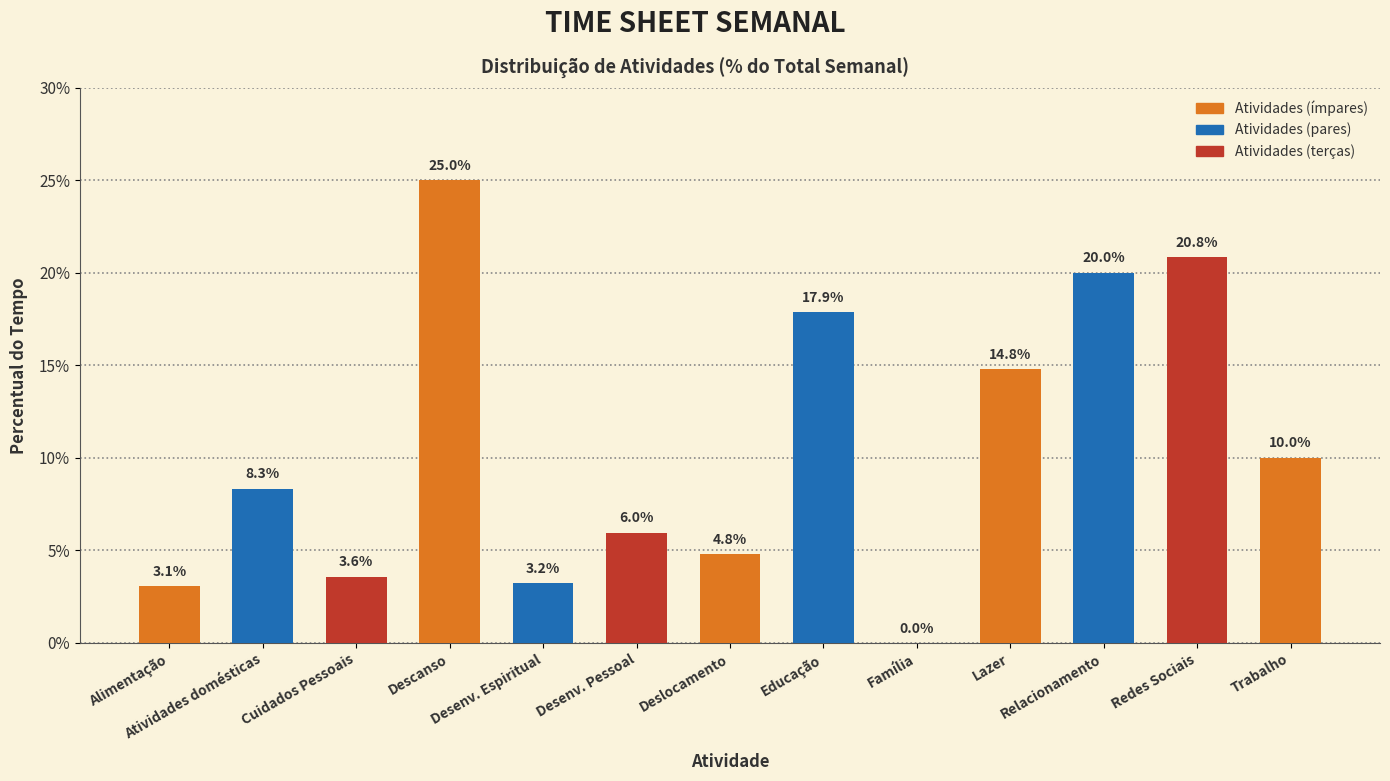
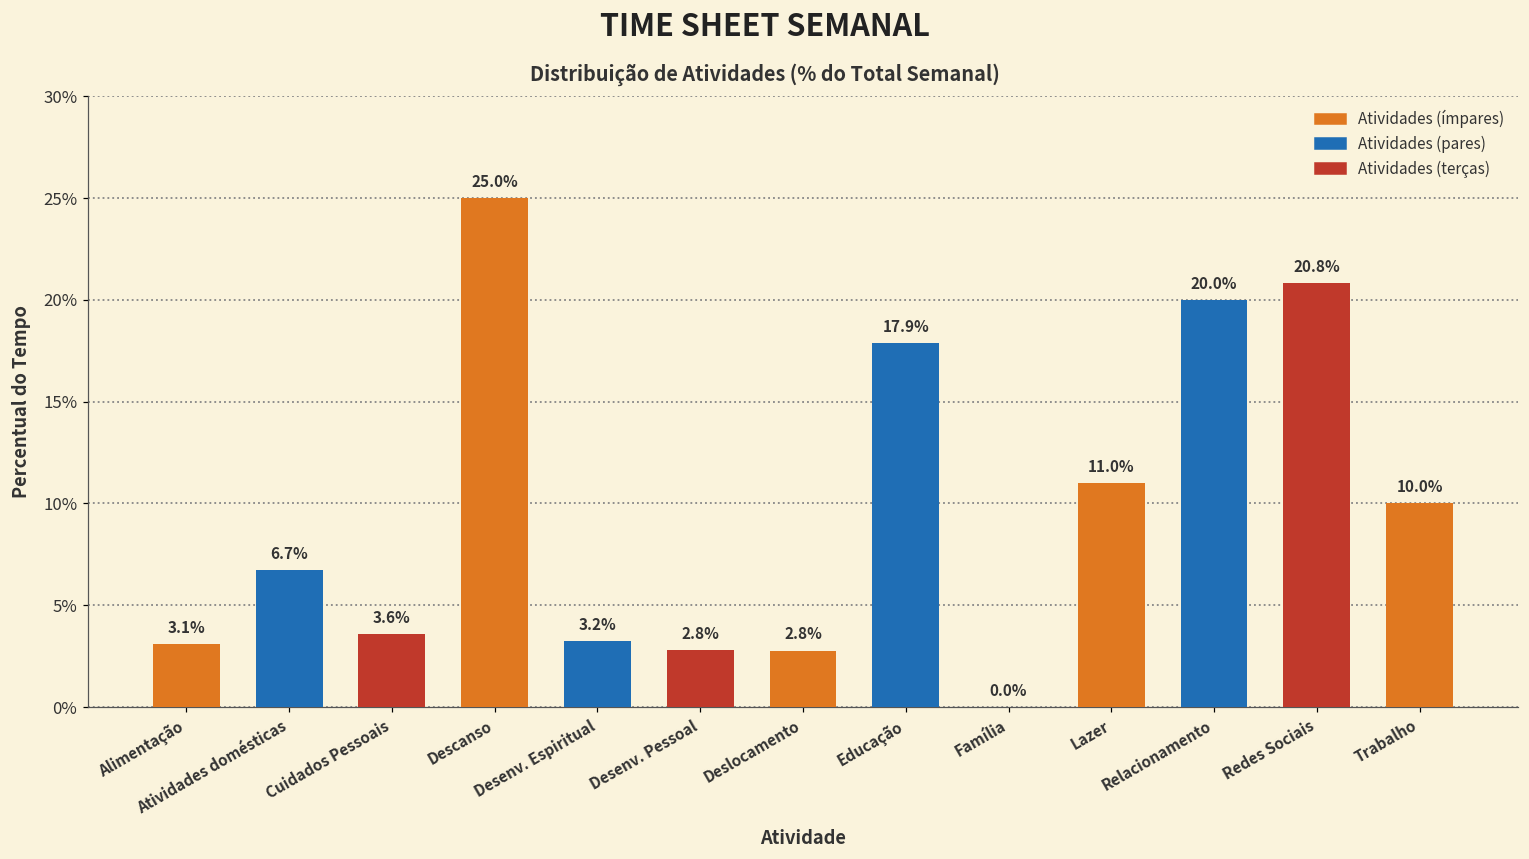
Atividades domésticas: 8.3% -> 6.7%
Desenv. Pessoal: 6.0% -> 2.8%
Deslocamento: 4.8% -> 2.8%
Lazer: 14.8% -> 11.0%
